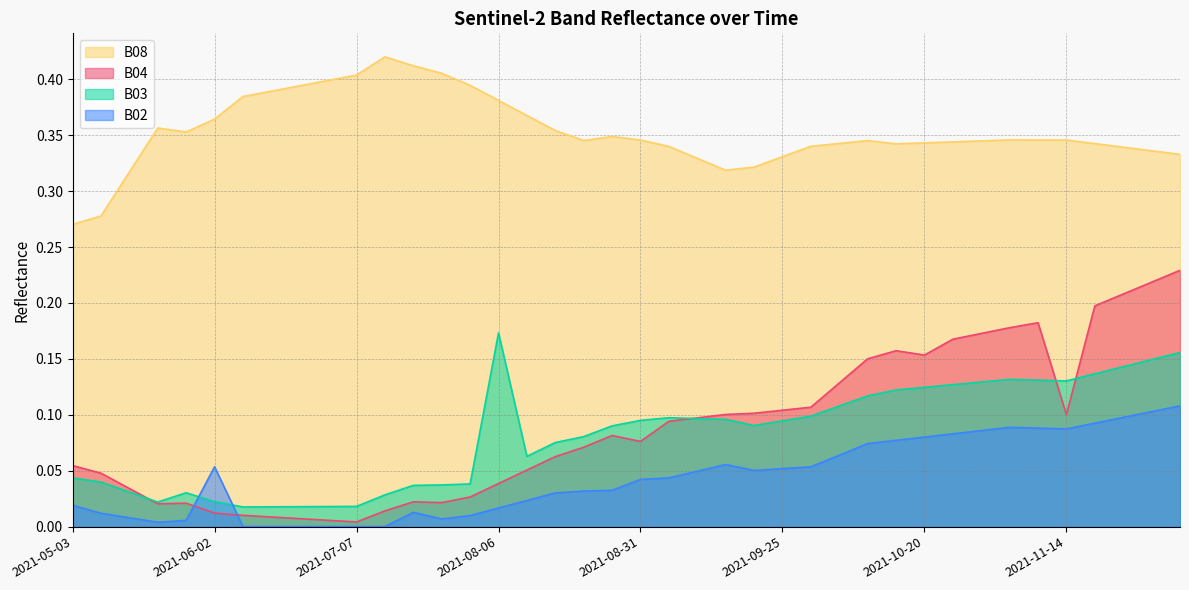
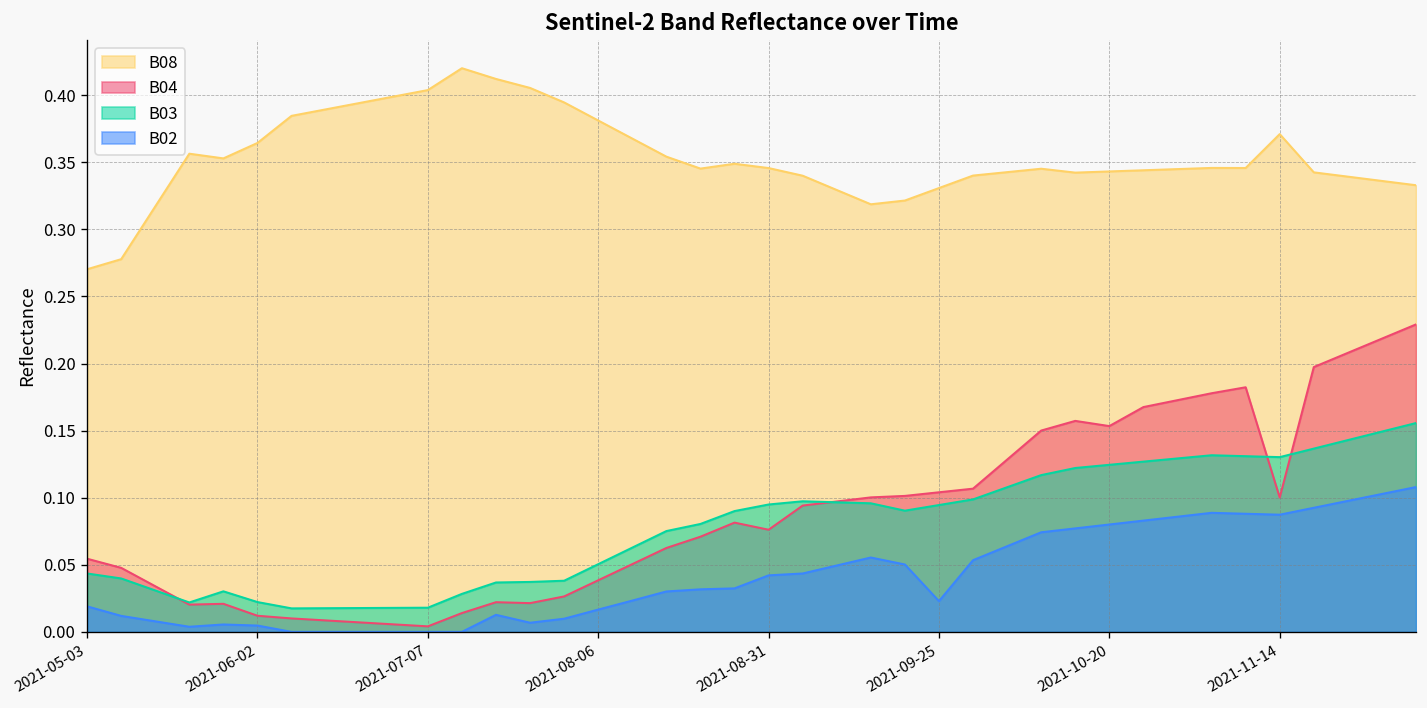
B02, 2021-06-02: 0.054 -> 0.005
B03, 2021-08-06: 0.173 -> 0.051
B02, 2021-09-25: 0.052 -> 0.023
B08, 2021-11-14: 0.346 -> 0.371
